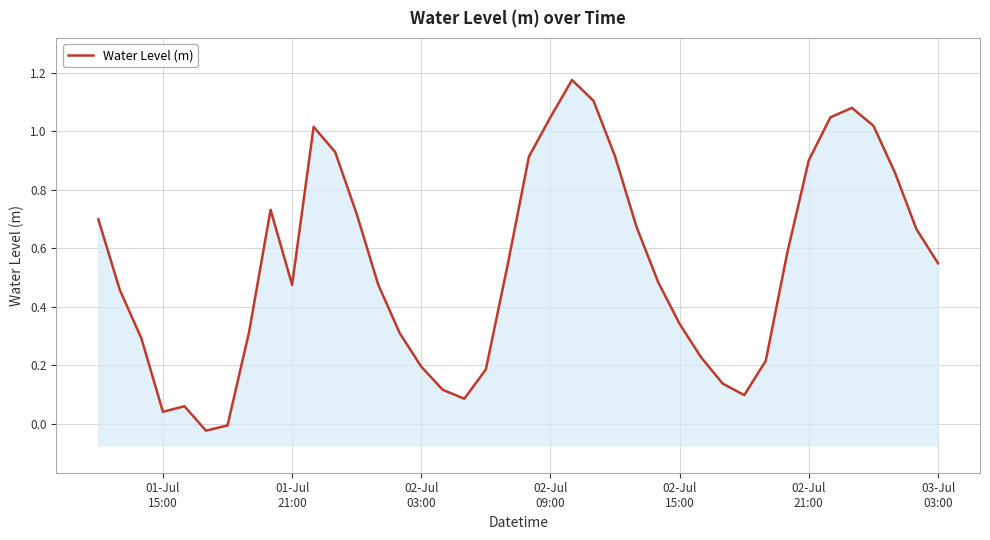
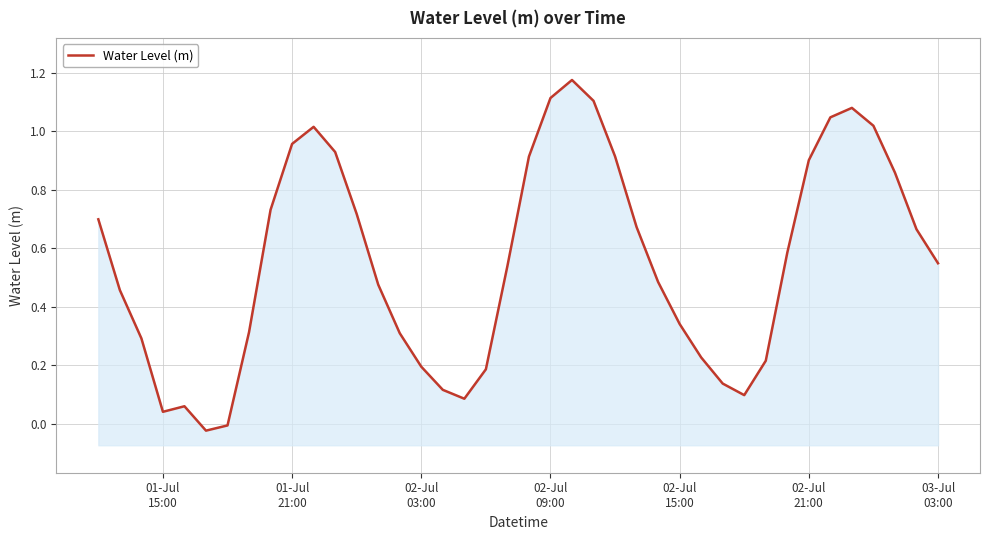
01-Jul 21:00: 0.47 -> 0.96
02-Jul 09:00: 1.05 -> 1.11
